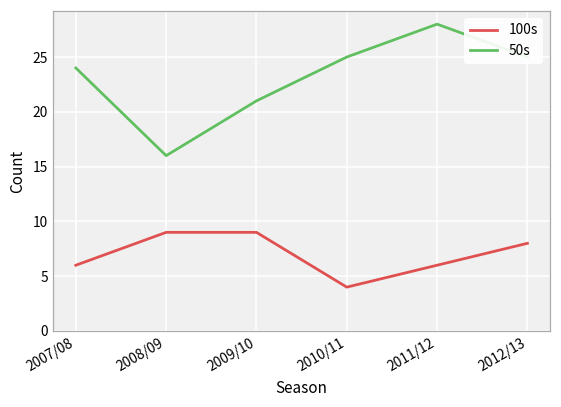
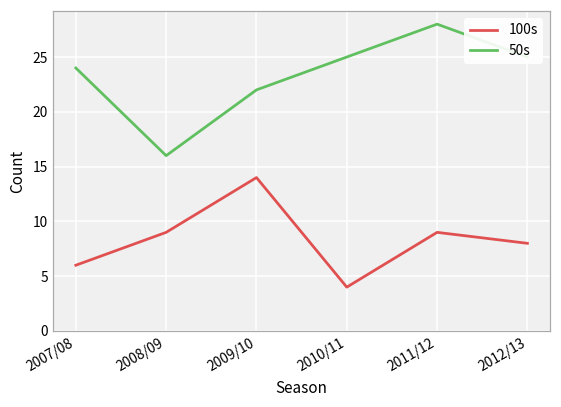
100s, 2009/10: 9 -> 14
50s, 2009/10: 21 -> 22
100s, 2011/12: 6 -> 9
